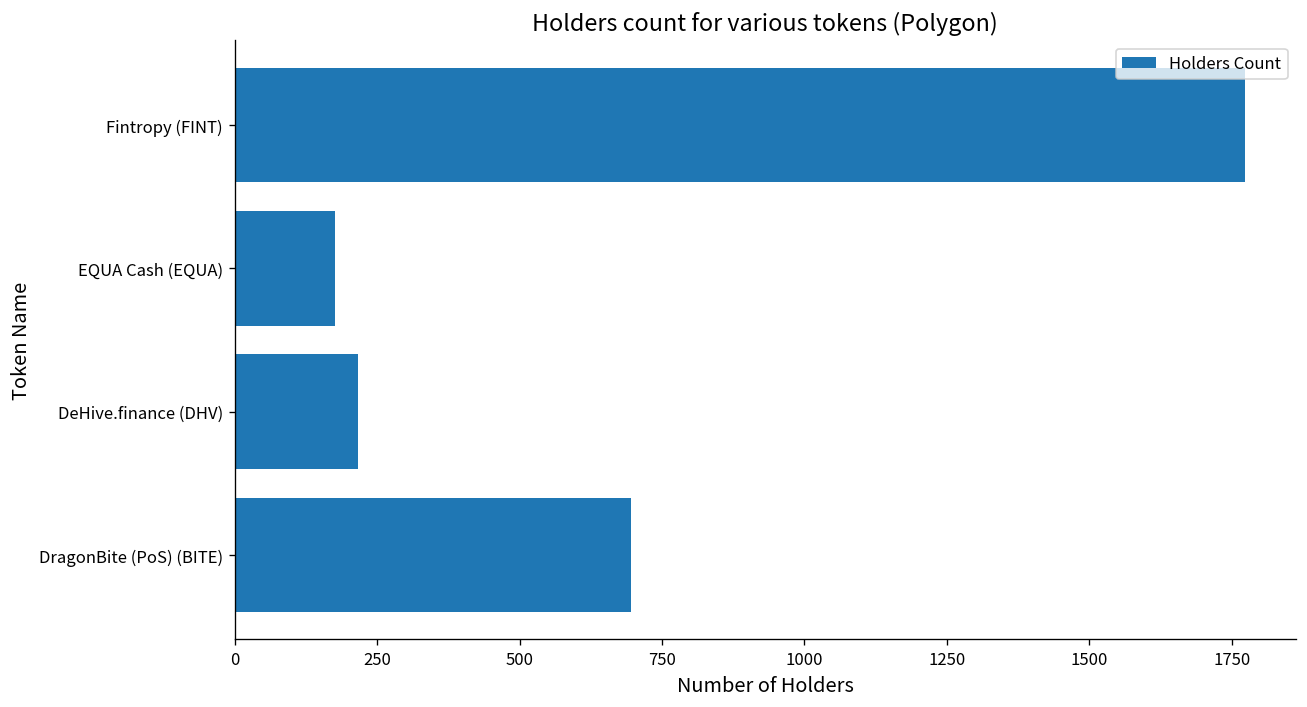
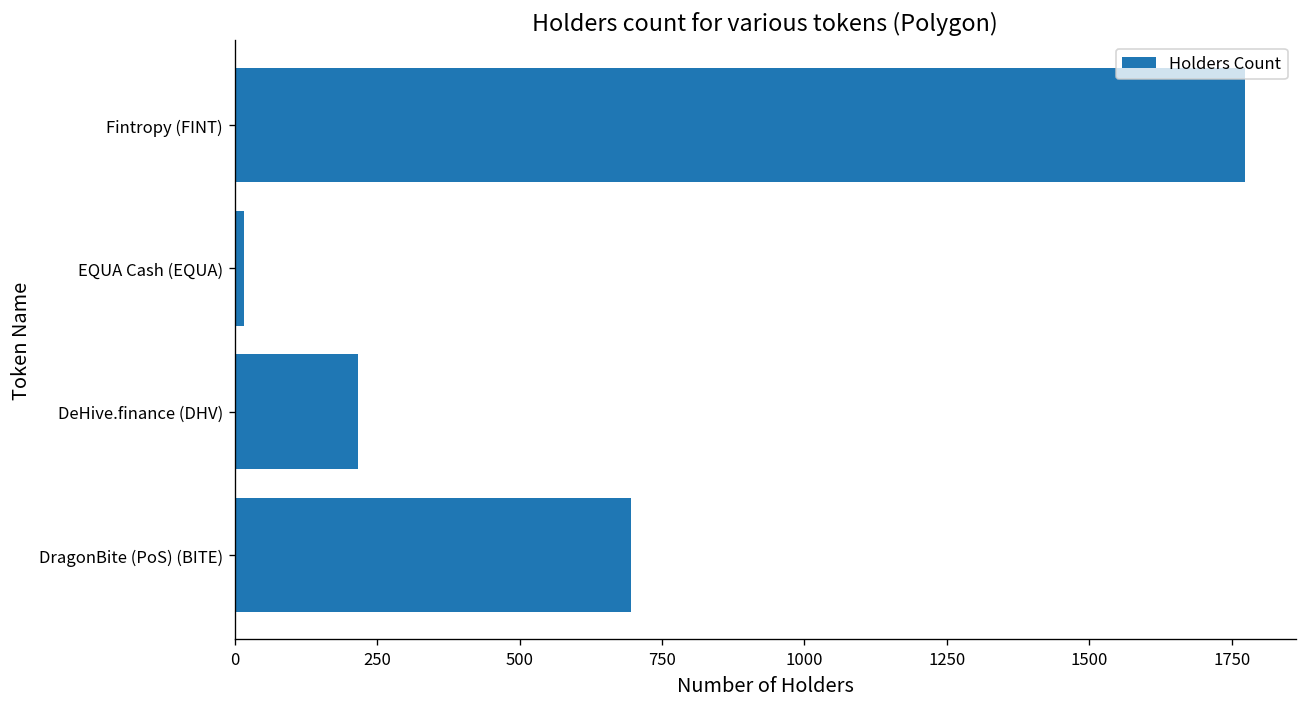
EQUA Cash (EQUA): 180 -> 20
